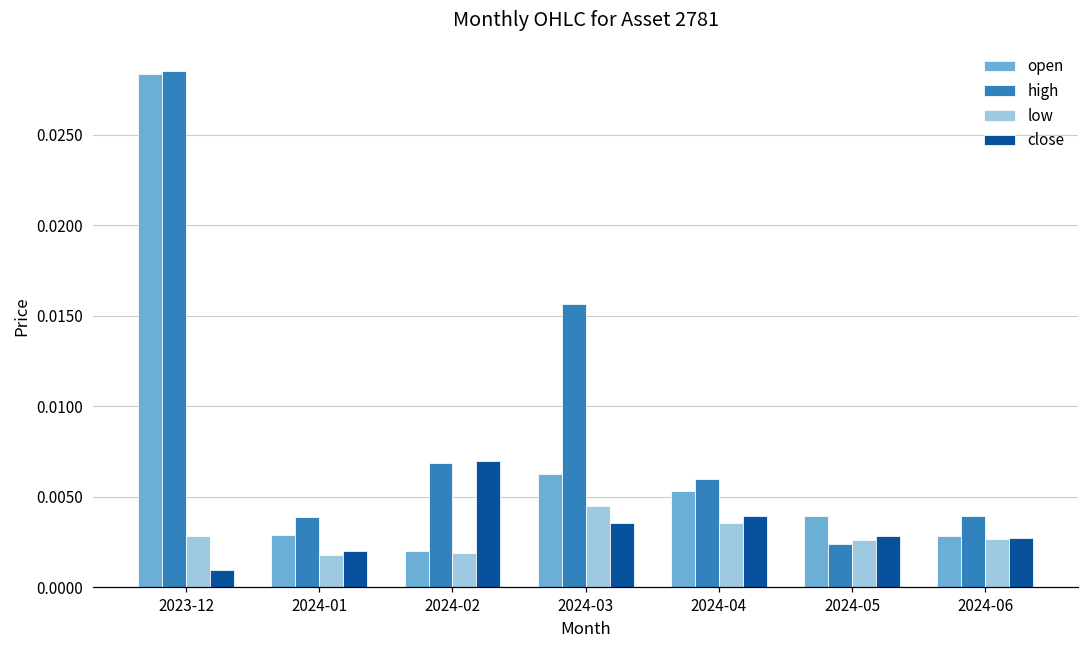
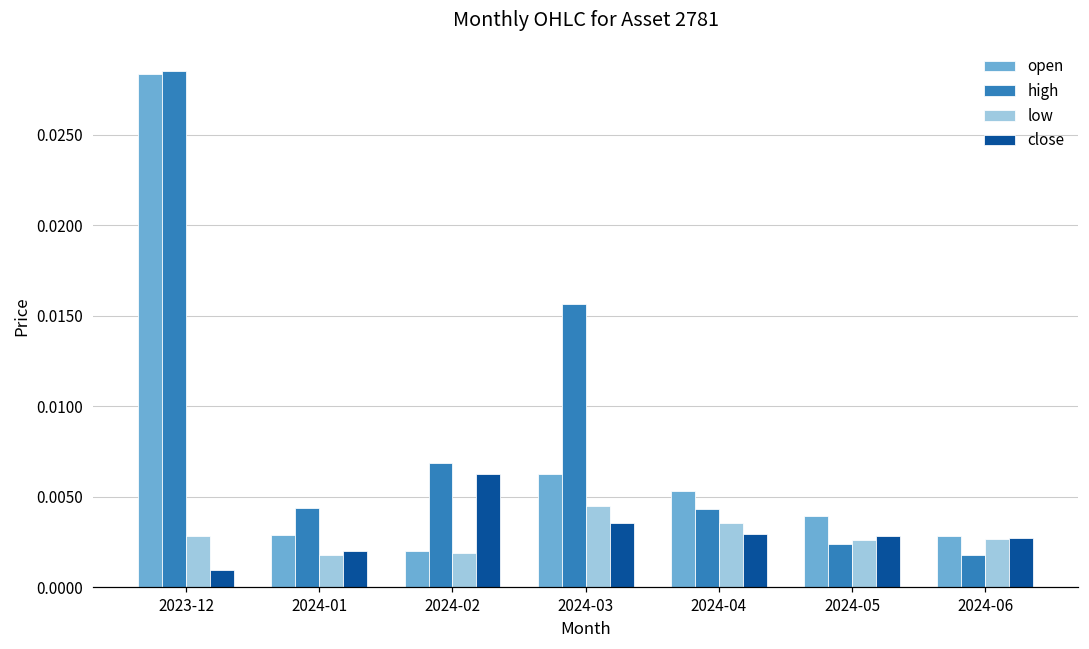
high, 2024-01: 0.0039 -> 0.0044
close, 2024-02: 0.0070 -> 0.0063
high, 2024-04: 0.0060 -> 0.0043
close, 2024-04: 0.0039 -> 0.0029
high, 2024-06: 0.0040 -> 0.0018
